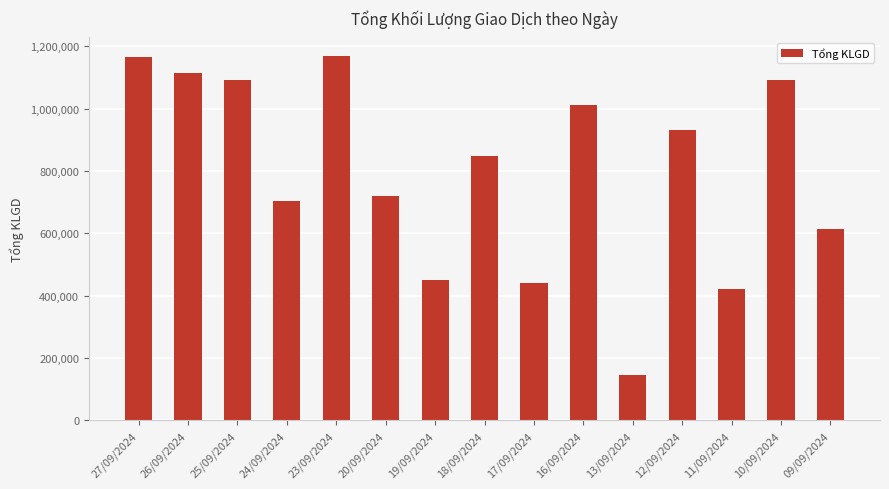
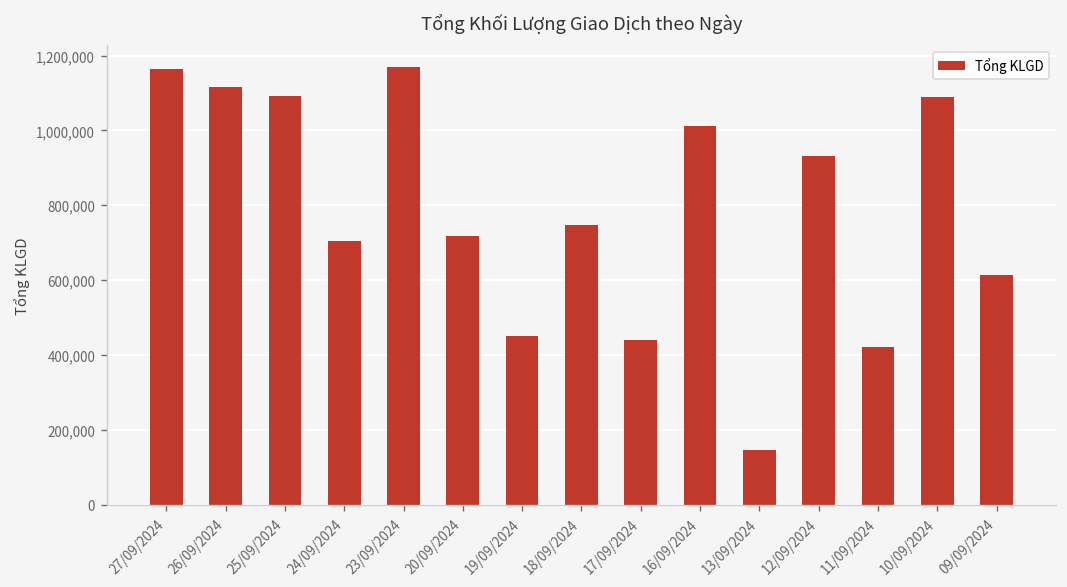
18/09/2024: 850,000 -> 750,000
